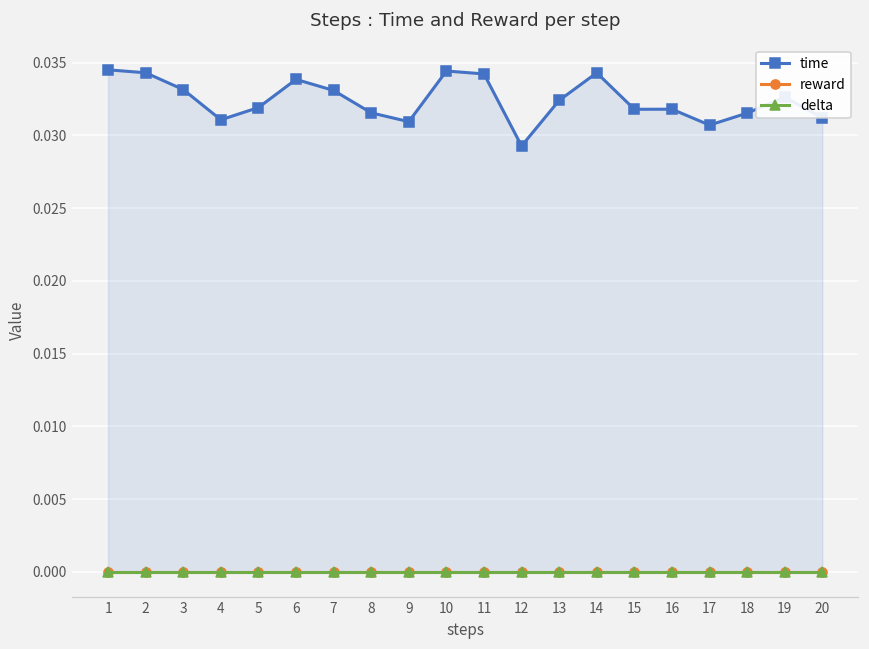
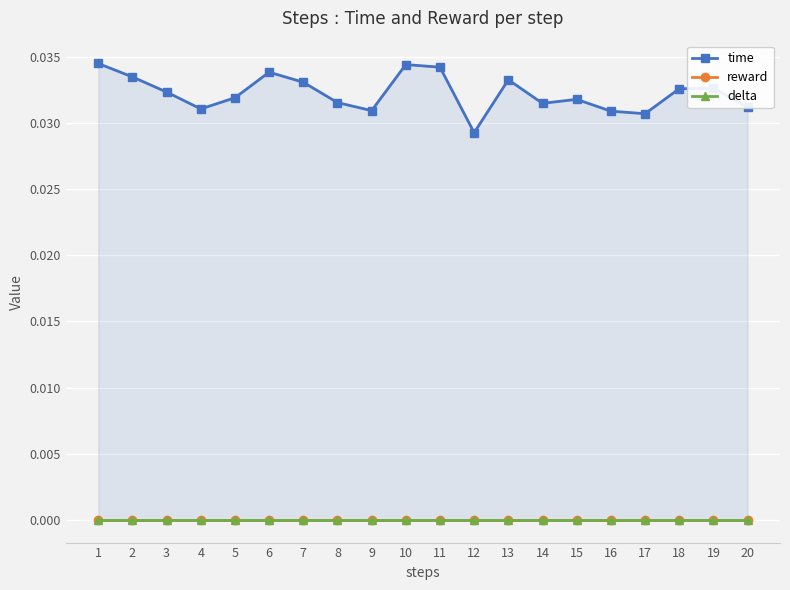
time, 2: 0.0343 -> 0.0335
time, 3: 0.0332 -> 0.0324
time, 13: 0.0324 -> 0.0333
time, 14: 0.0343 -> 0.0315
time, 16: 0.0318 -> 0.0309
time, 18: 0.0315 -> 0.0326
